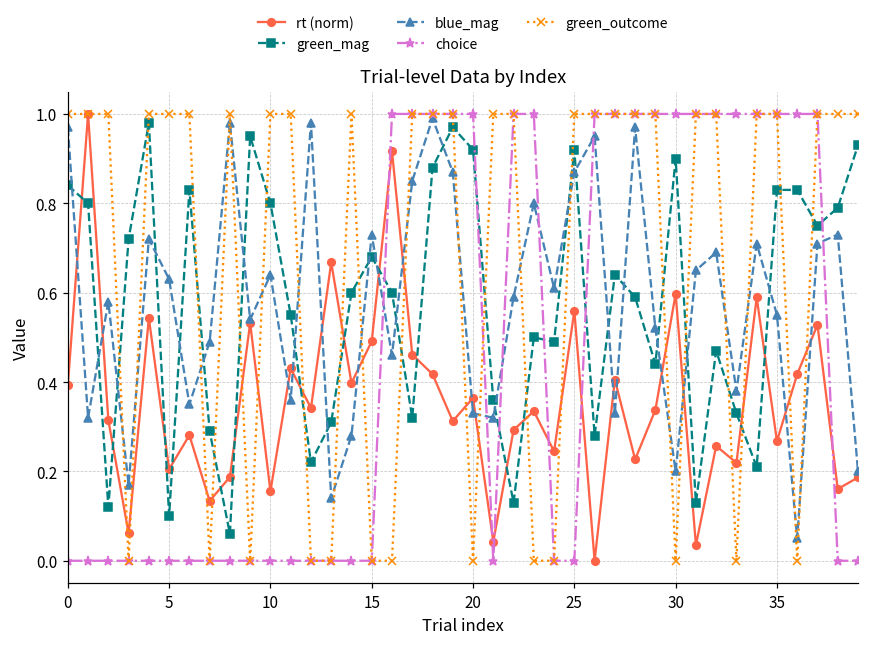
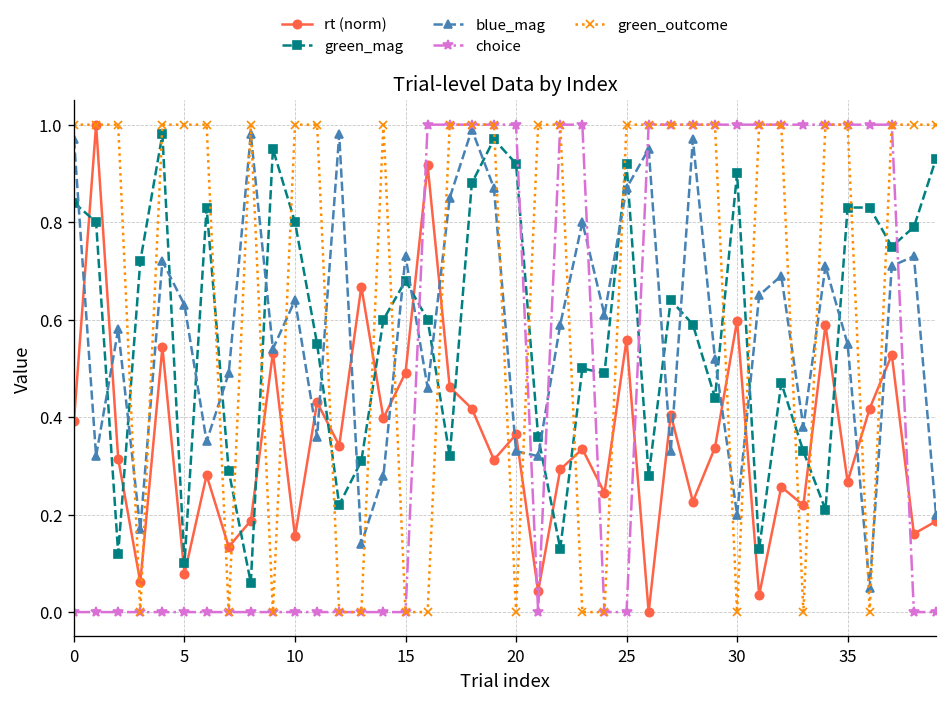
rt (norm), 5: 0.21 -> 0.08
